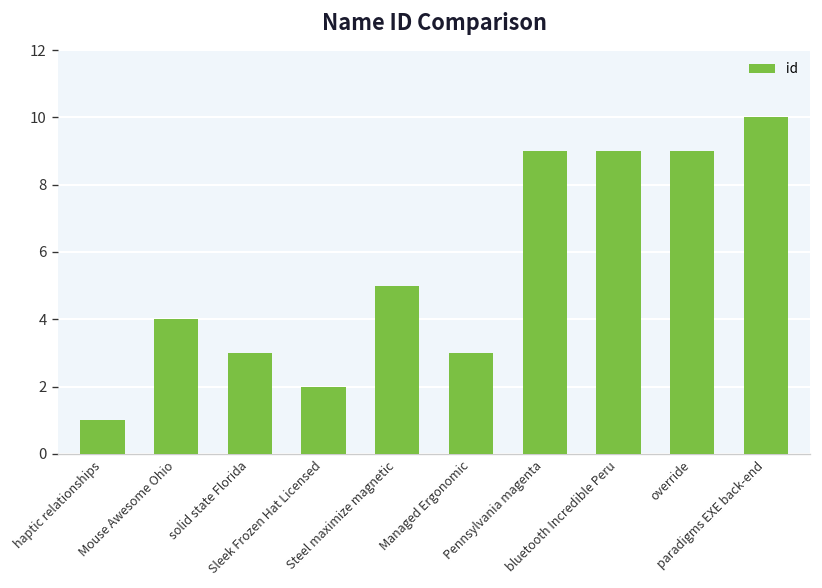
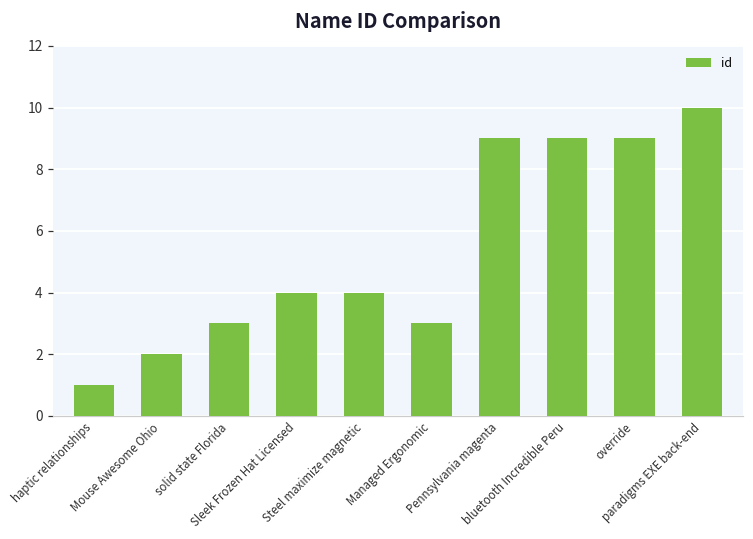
Mouse Awesome Ohio: 4 -> 2
Sleek Frozen Hat Licensed: 2 -> 4
Steel maximize magnetic: 5 -> 4
